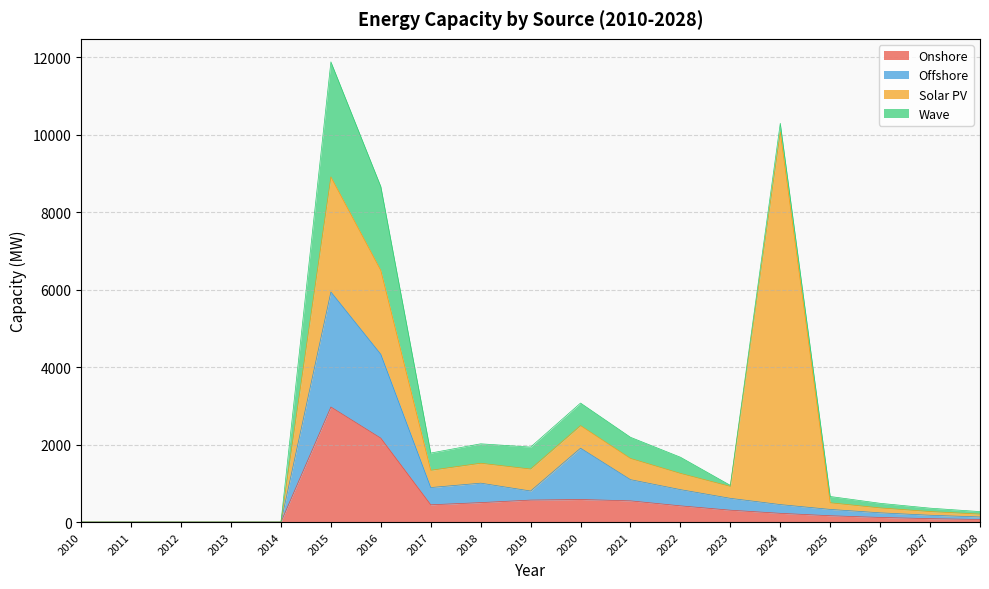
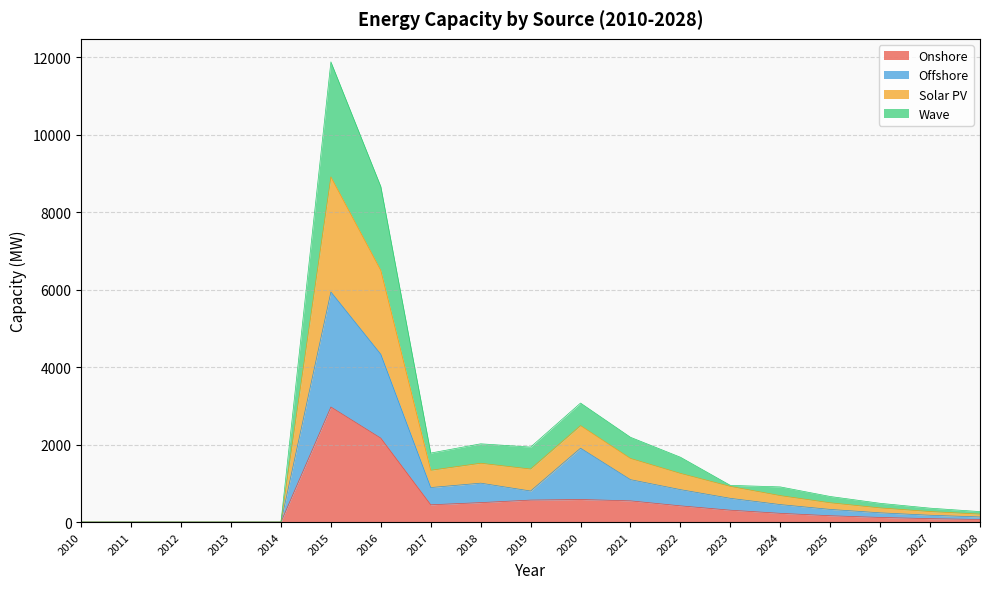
Solar PV, 2024: 9600 -> 200
